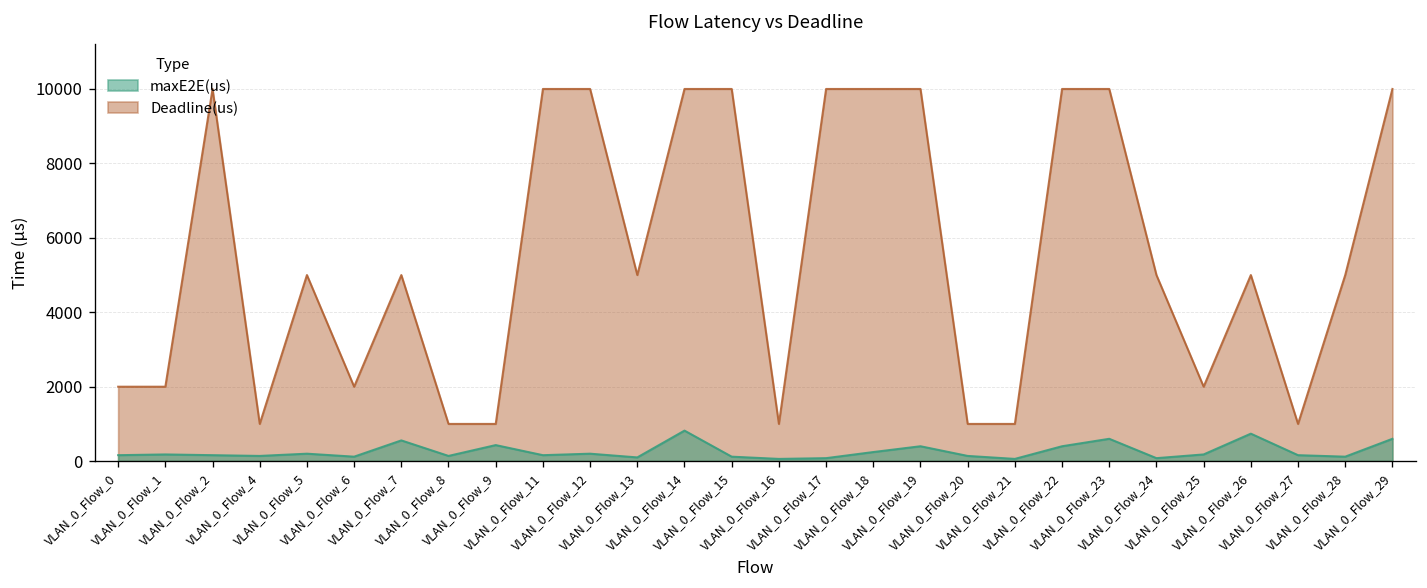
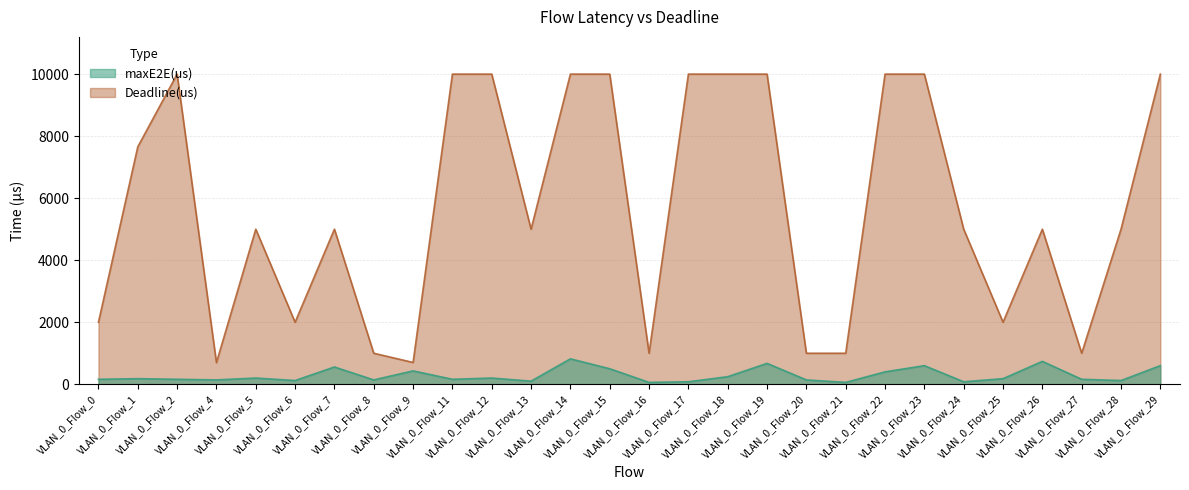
Deadline(us), VLAN_0_Flow_1: 2000 -> 7700
Deadline(us), VLAN_0_Flow_4: 1000 -> 700
Deadline(us), VLAN_0_Flow_9: 1000 -> 700
maxE2E(us), VLAN_0_Flow_15: 100 -> 500
maxE2E(us), VLAN_0_Flow_19: 400 -> 700
